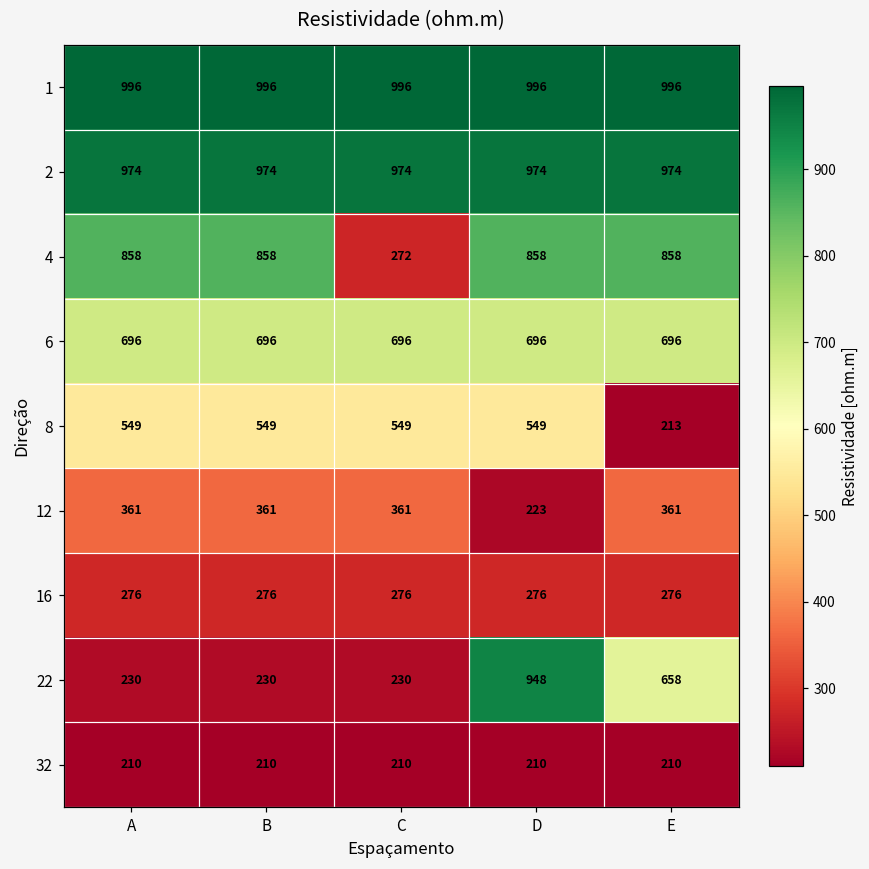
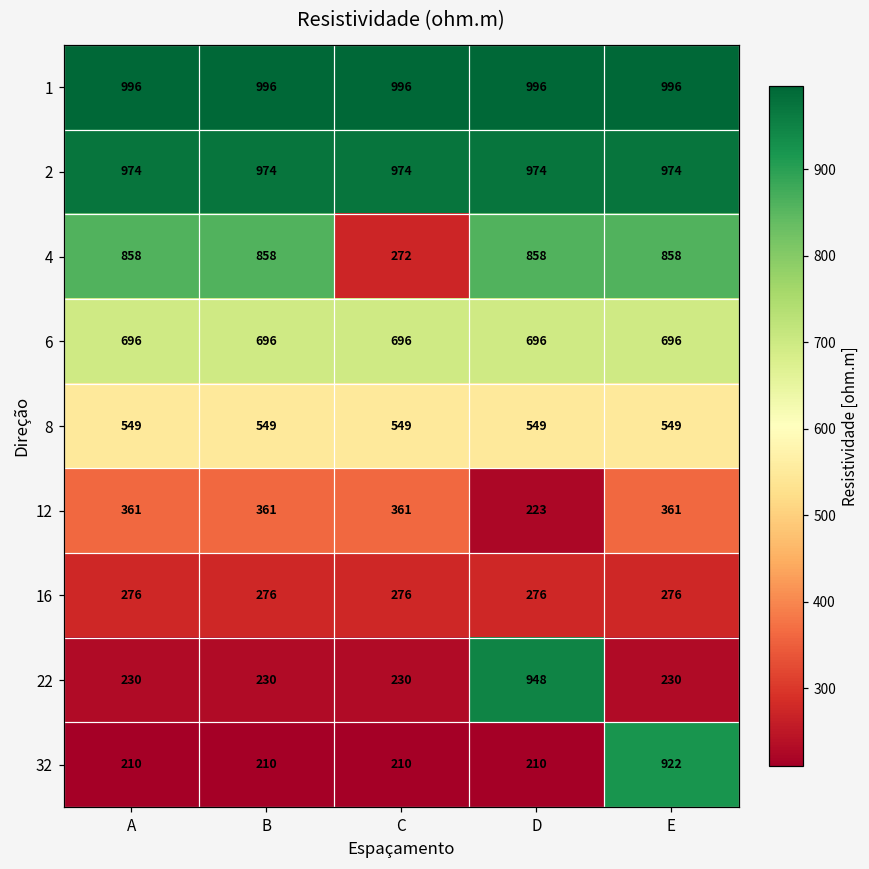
8, E: 213 -> 549
22, E: 658 -> 230
32, E: 210 -> 922
